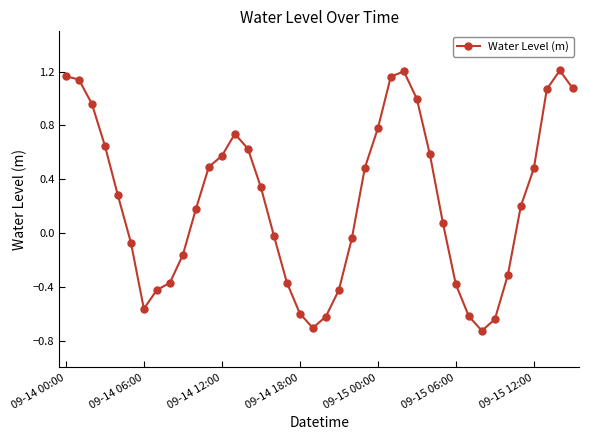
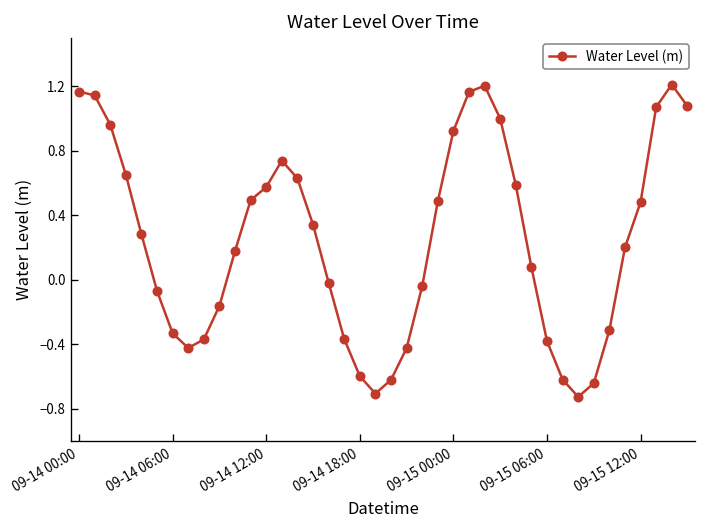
09-14 06:00: -0.56 -> -0.33
09-15 00:00: 0.78 -> 0.92
